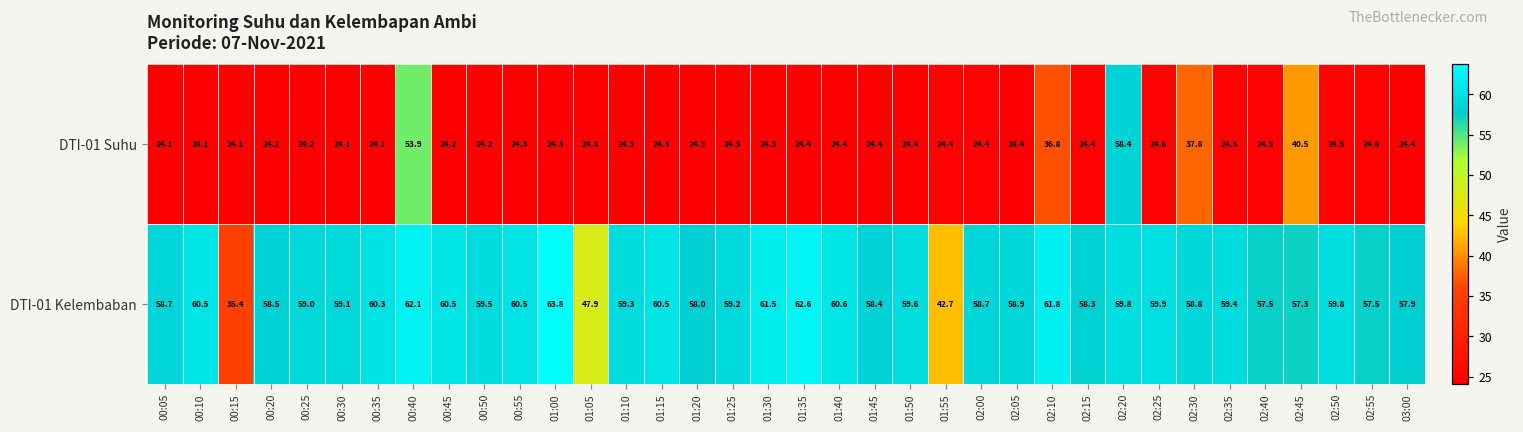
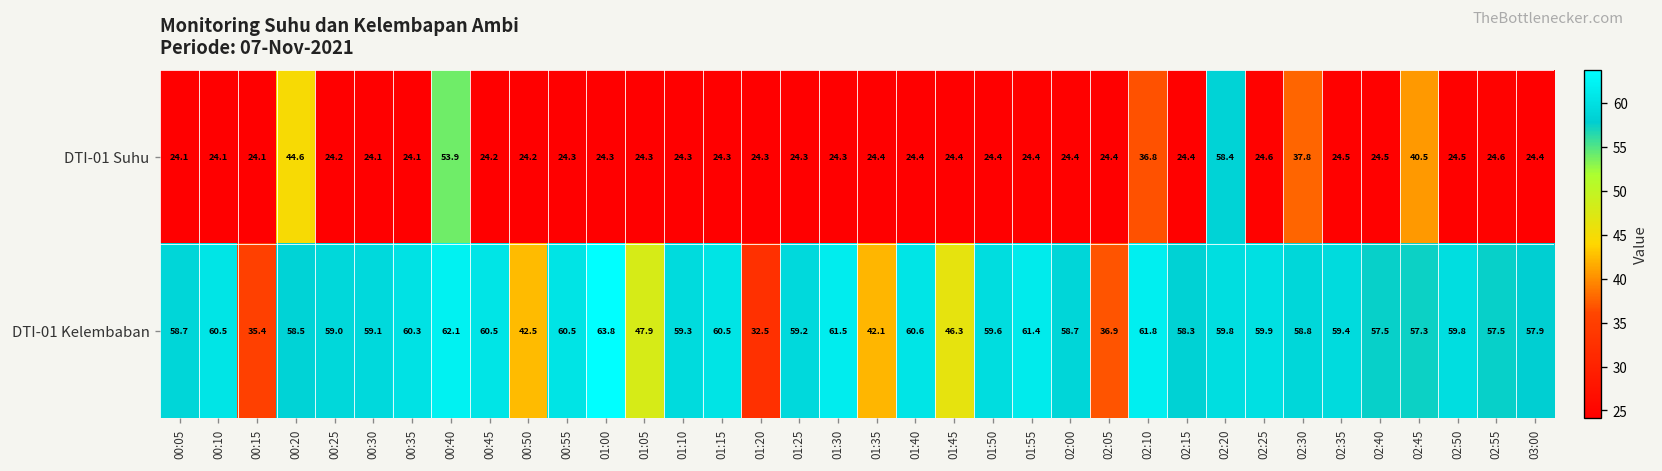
DTI-01 Suhu, 00:20: 24.2 -> 44.6
DTI-01 Kelembaban, 00:50: 59.5 -> 42.5
DTI-01 Kelembaban, 01:20: 58.0 -> 32.5
DTI-01 Kelembaban, 01:35: 62.6 -> 42.1
DTI-01 Kelembaban, 01:45: 58.4 -> 46.3
DTI-01 Kelembaban, 01:55: 42.7 -> 61.4
DTI-01 Kelembaban, 02:05: 58.9 -> 36.9
